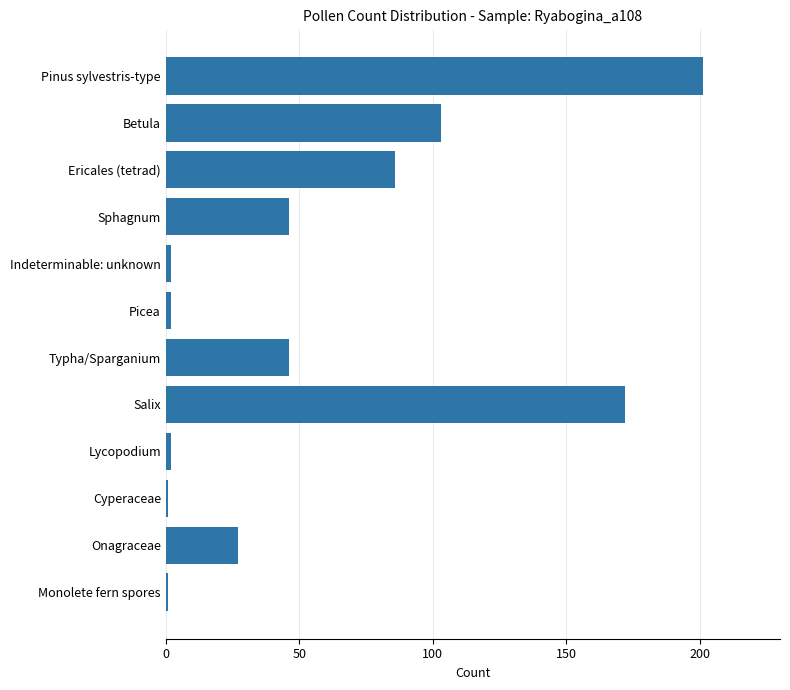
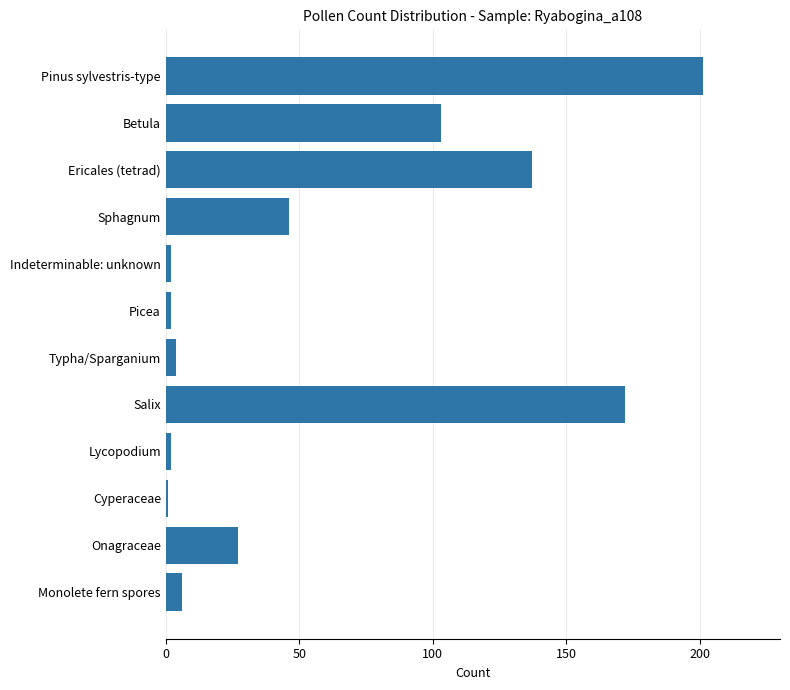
Ericales (tetrad): 86 -> 137
Typha/Sparganium: 46 -> 4
Monolete fern spores: 1 -> 6
